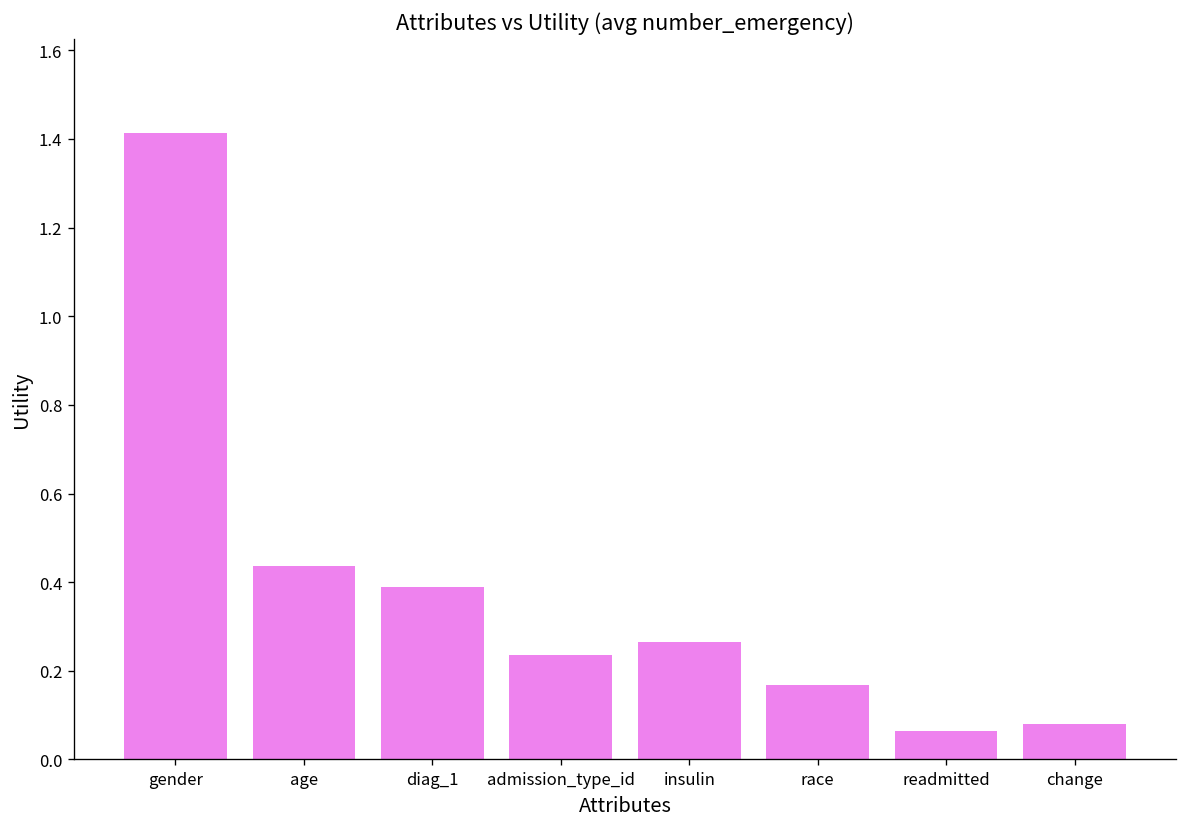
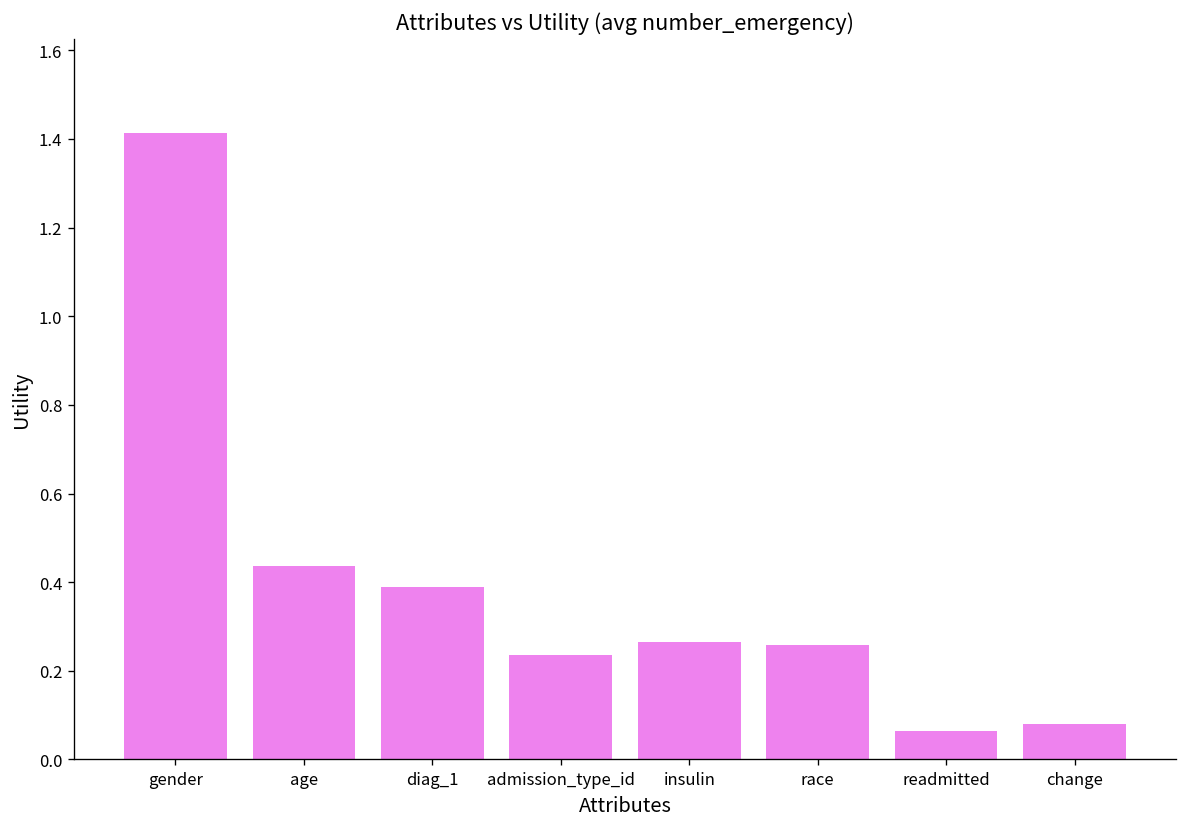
race: 0.17 -> 0.26
